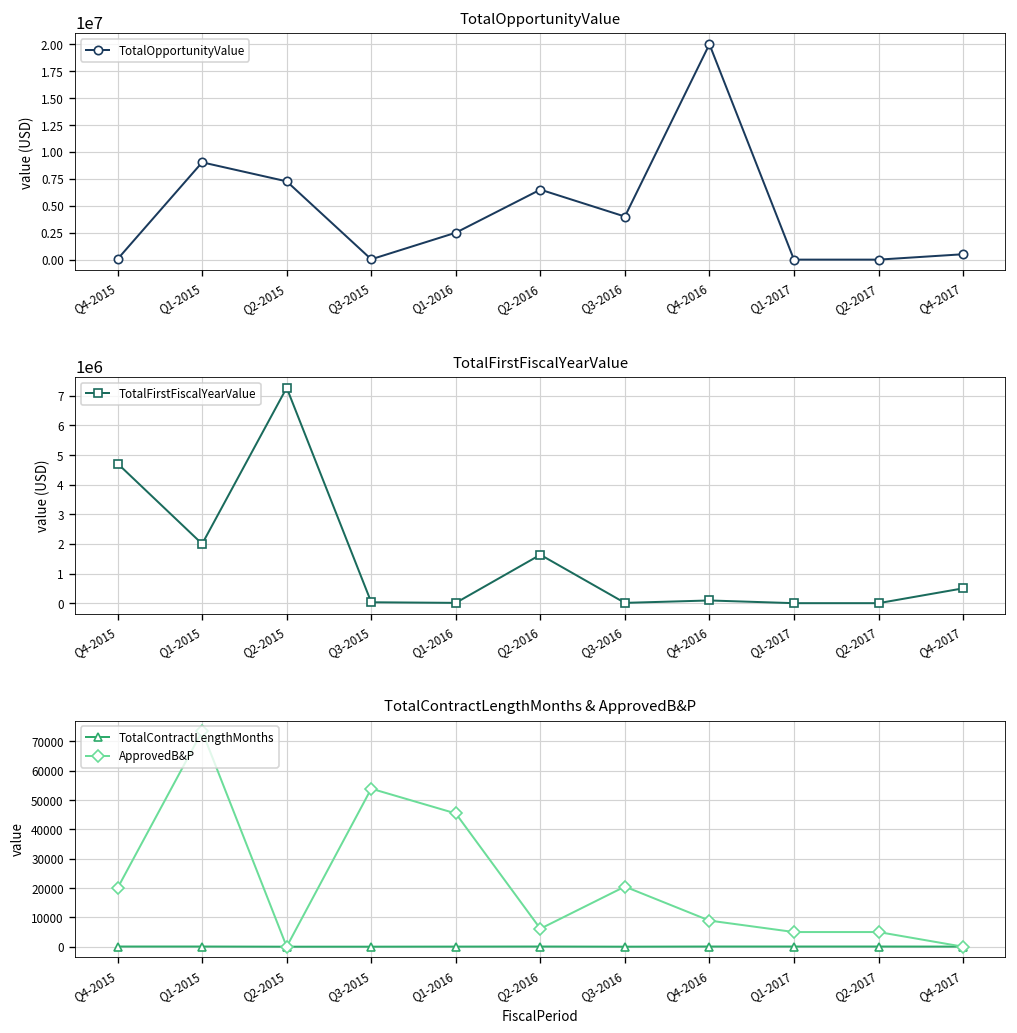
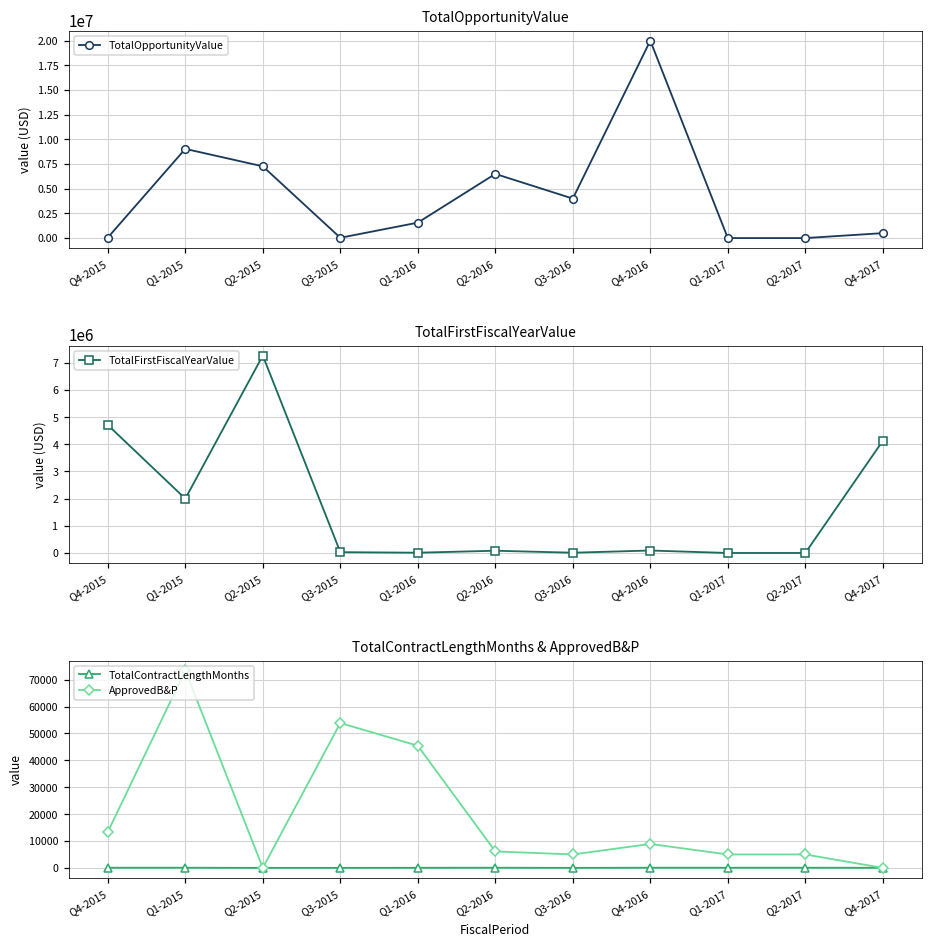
TotalOpportunityValue, Q1-2016: 3000000 -> 2000000
TotalFirstFiscalYearValue, Q2-2016: 1600000 -> 100000
TotalFirstFiscalYearValue, Q4-2017: 500000 -> 4100000
TotalContractLengthMonths & ApprovedB&P, ApprovedB&P, Q4-2015: 20000 -> 13000
TotalContractLengthMonths & ApprovedB&P, ApprovedB&P, Q3-2016: 20000 -> 5000
